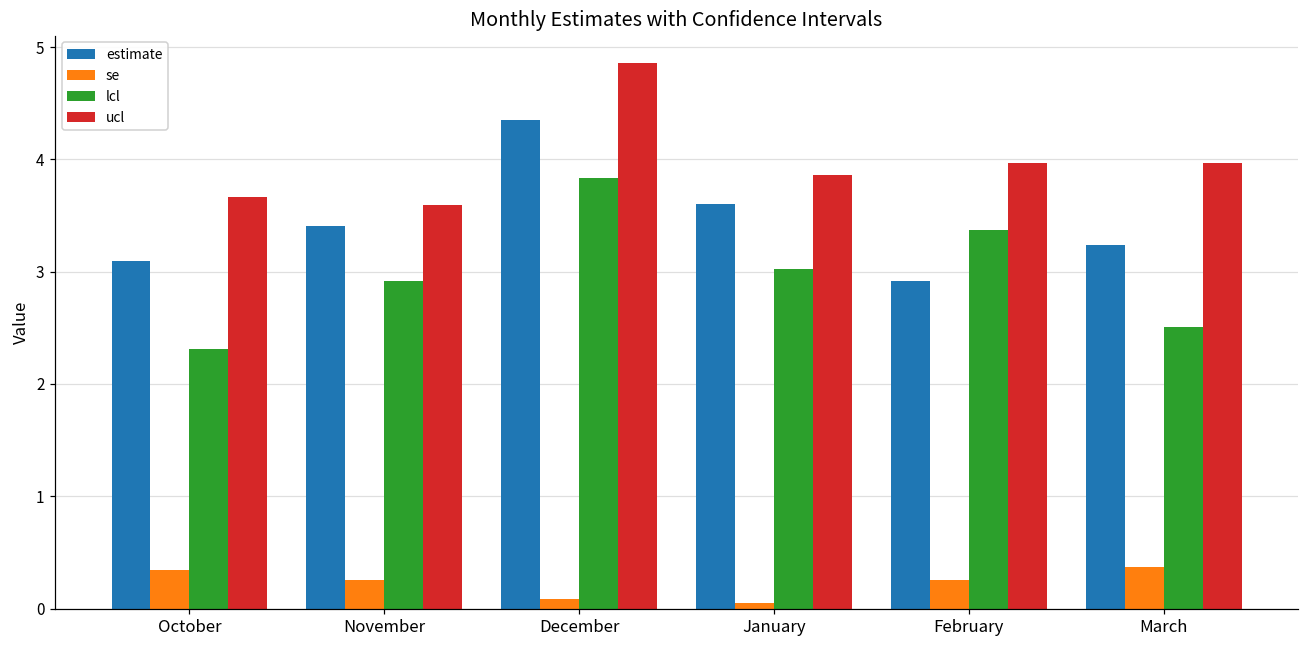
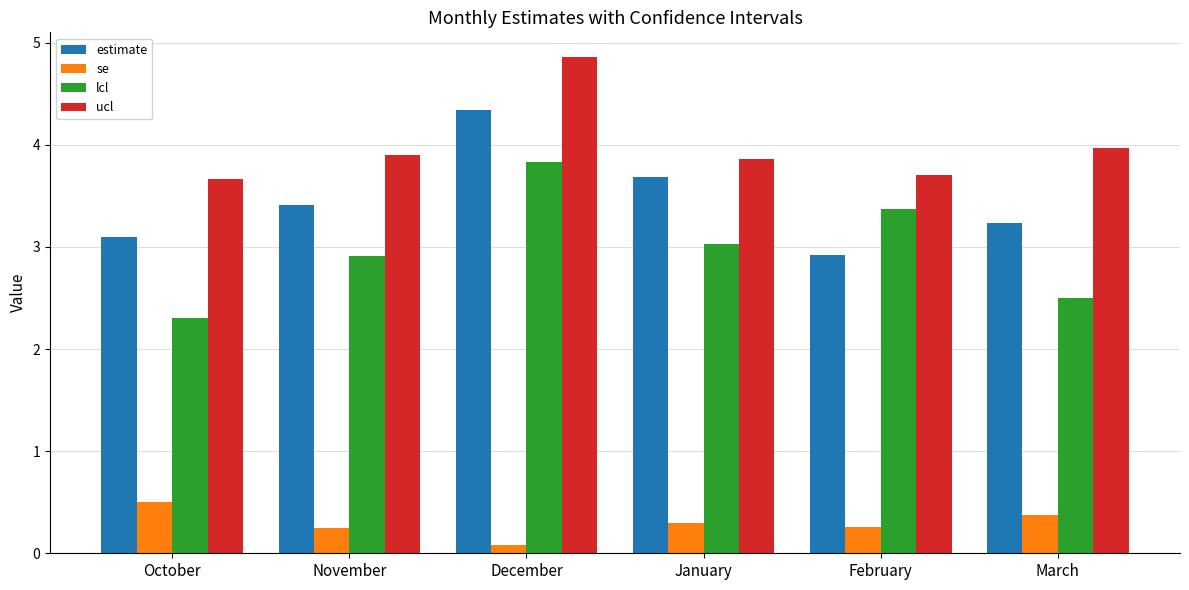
se, October: 0.35 -> 0.50
ucl, November: 3.60 -> 3.90
estimate, January: 3.60 -> 3.69
se, January: 0.05 -> 0.29
ucl, February: 3.96 -> 3.71
